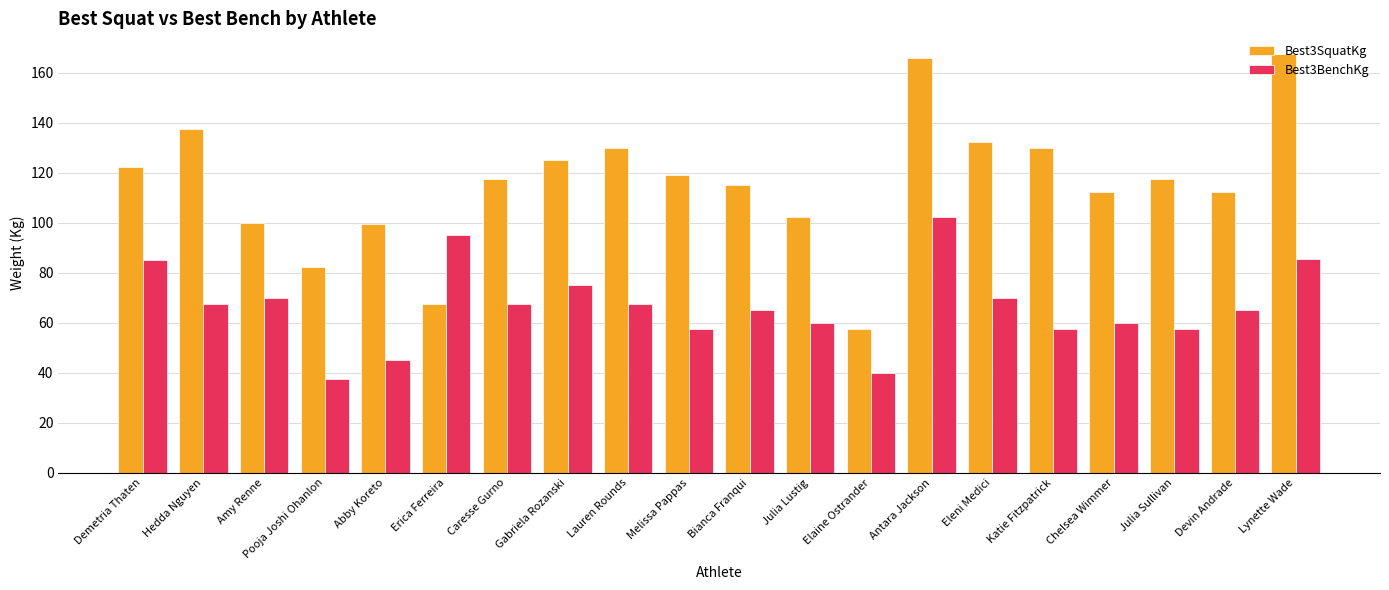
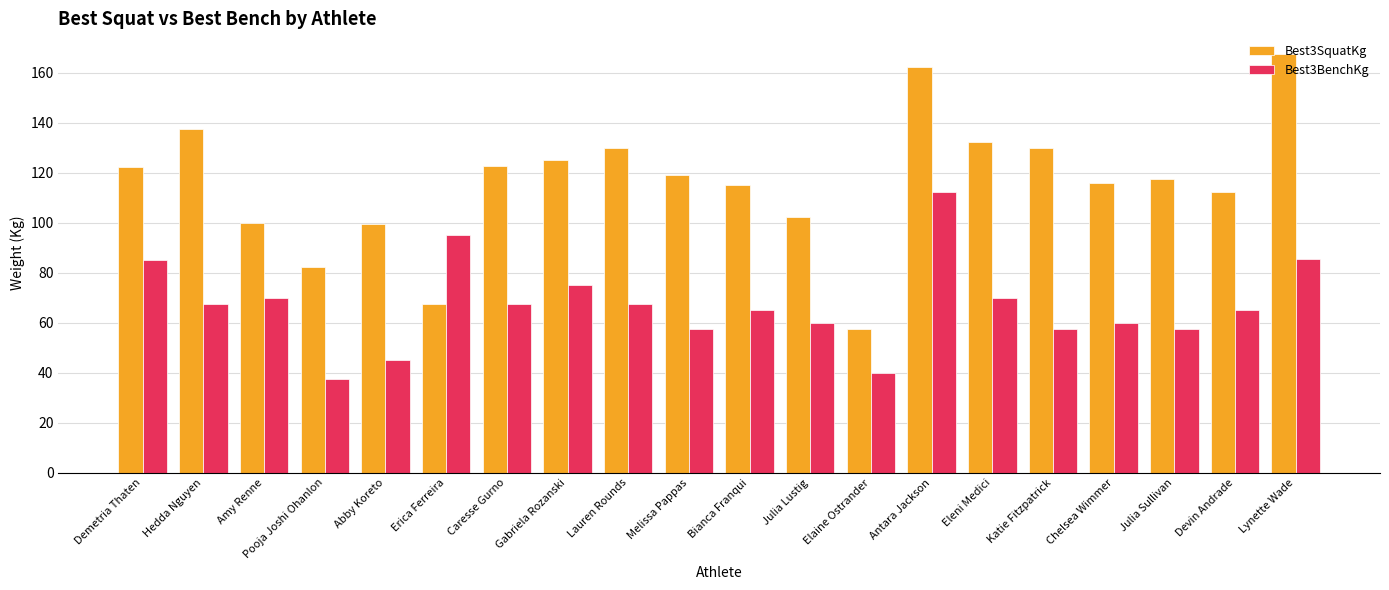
Best3SquatKg, Caresse Gurno: 118 -> 123
Best3SquatKg, Antara Jackson: 166 -> 163
Best3BenchKg, Antara Jackson: 103 -> 112
Best3SquatKg, Chelsea Wimmer: 113 -> 116
